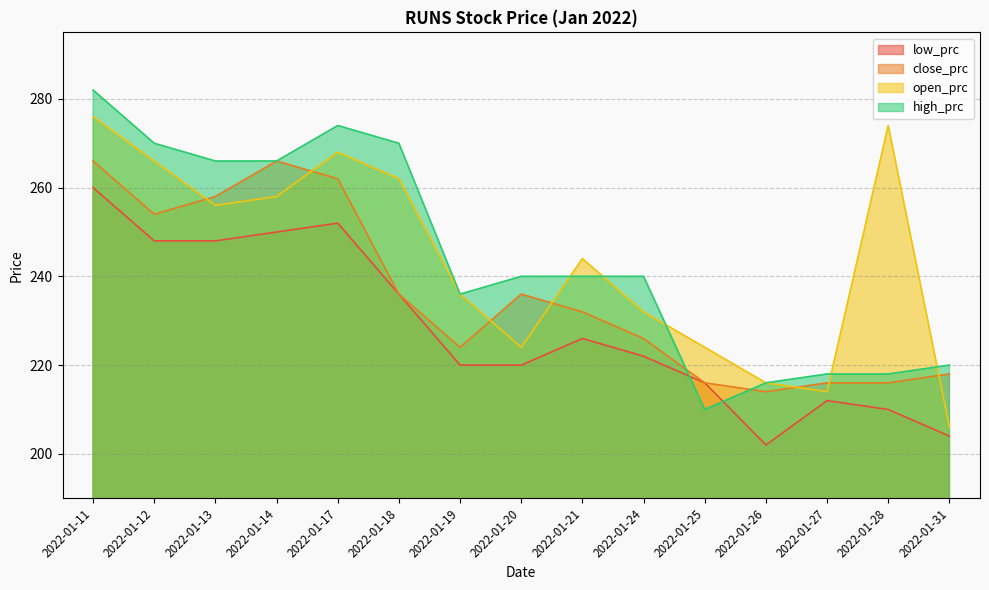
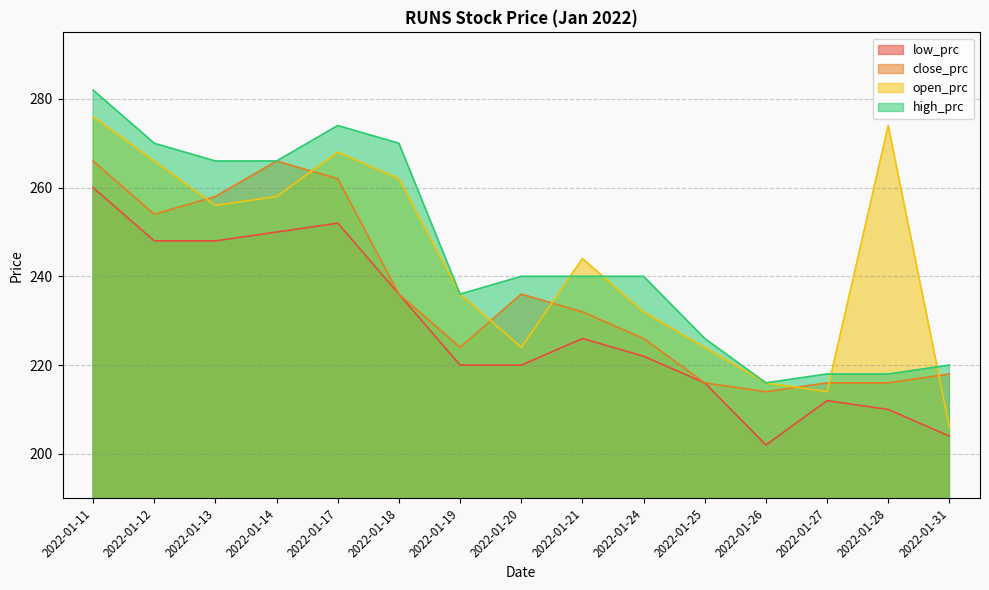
high_prc, 2022-01-25: 210 -> 226
